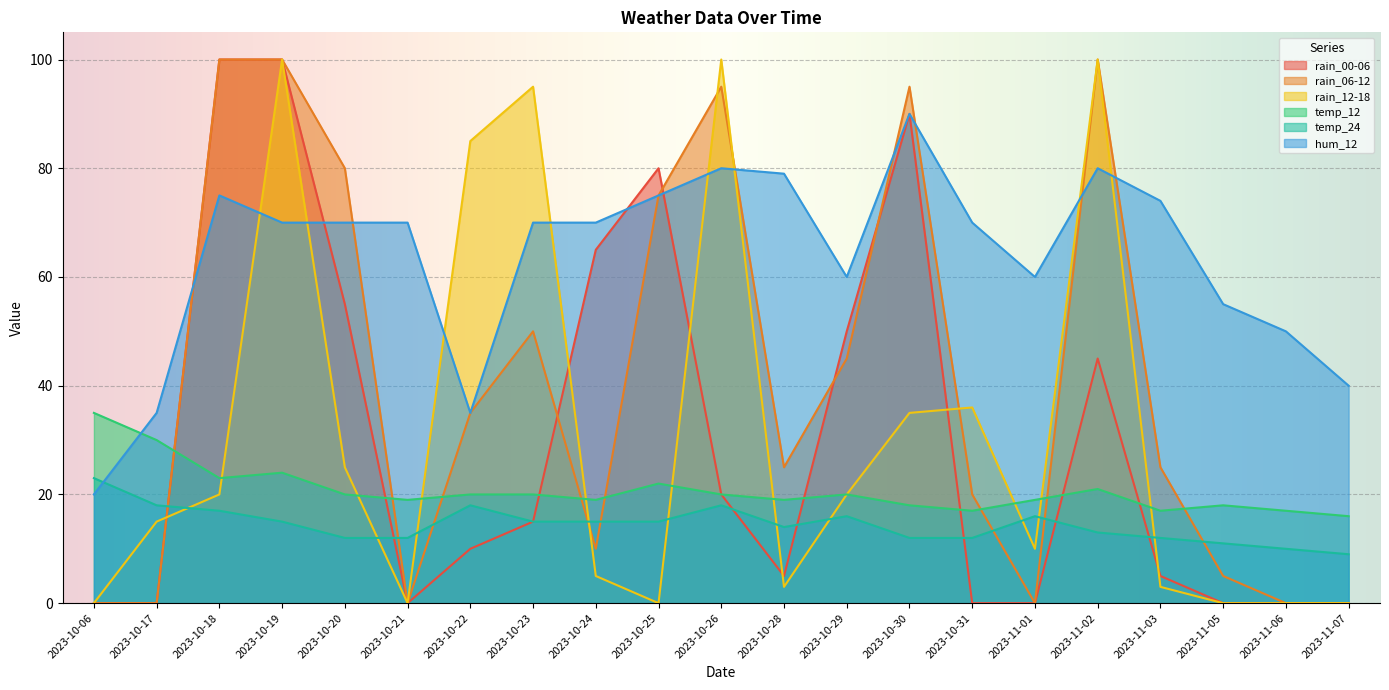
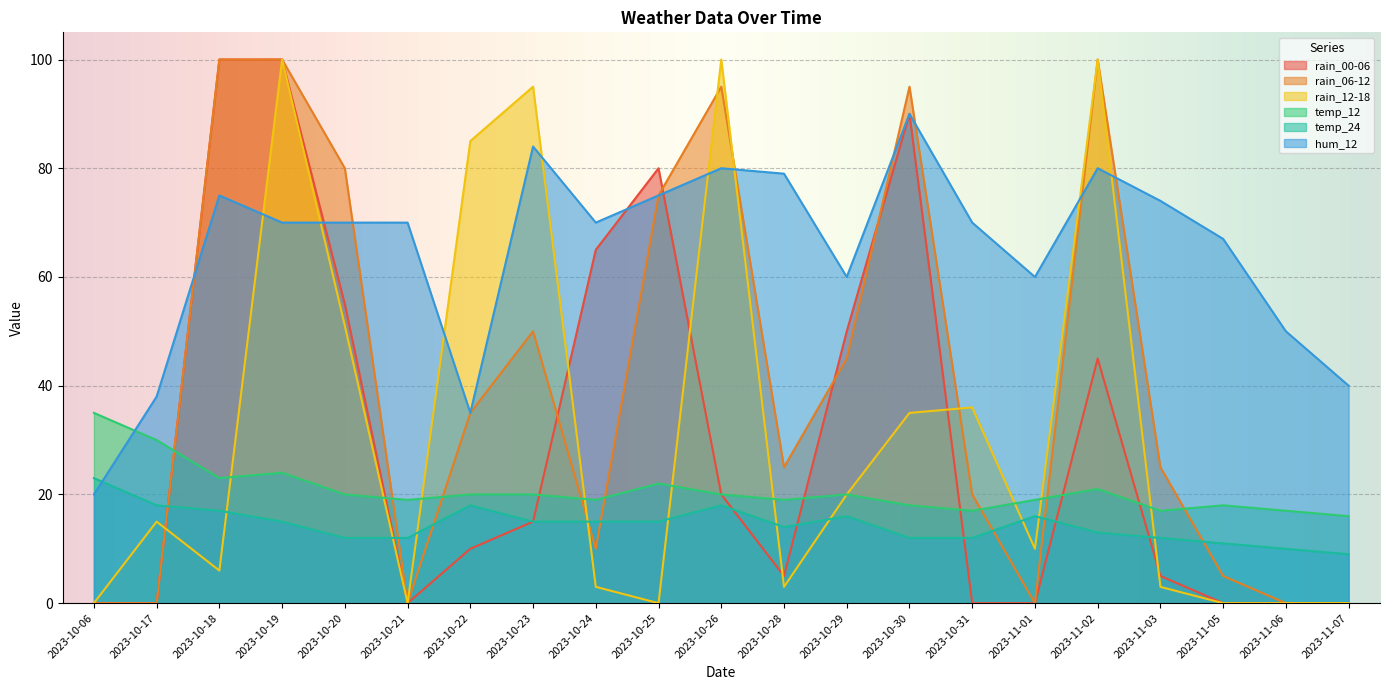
hum_12, 2023-10-17: 35 -> 38
rain_12-18, 2023-10-18: 20 -> 6
rain_12-18, 2023-10-20: 25 -> 51
hum_12, 2023-10-23: 70 -> 84
rain_12-18, 2023-10-24: 5 -> 3
hum_12, 2023-11-05: 55 -> 67
